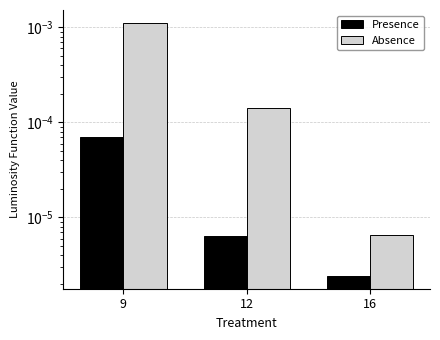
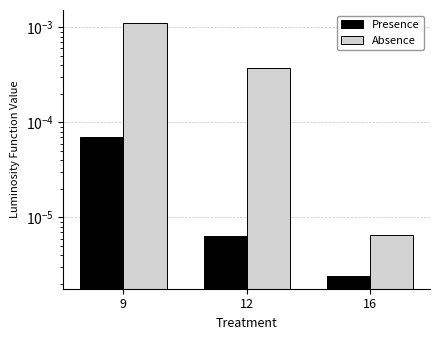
Absence, 12: 0.00014 -> 0.00038
